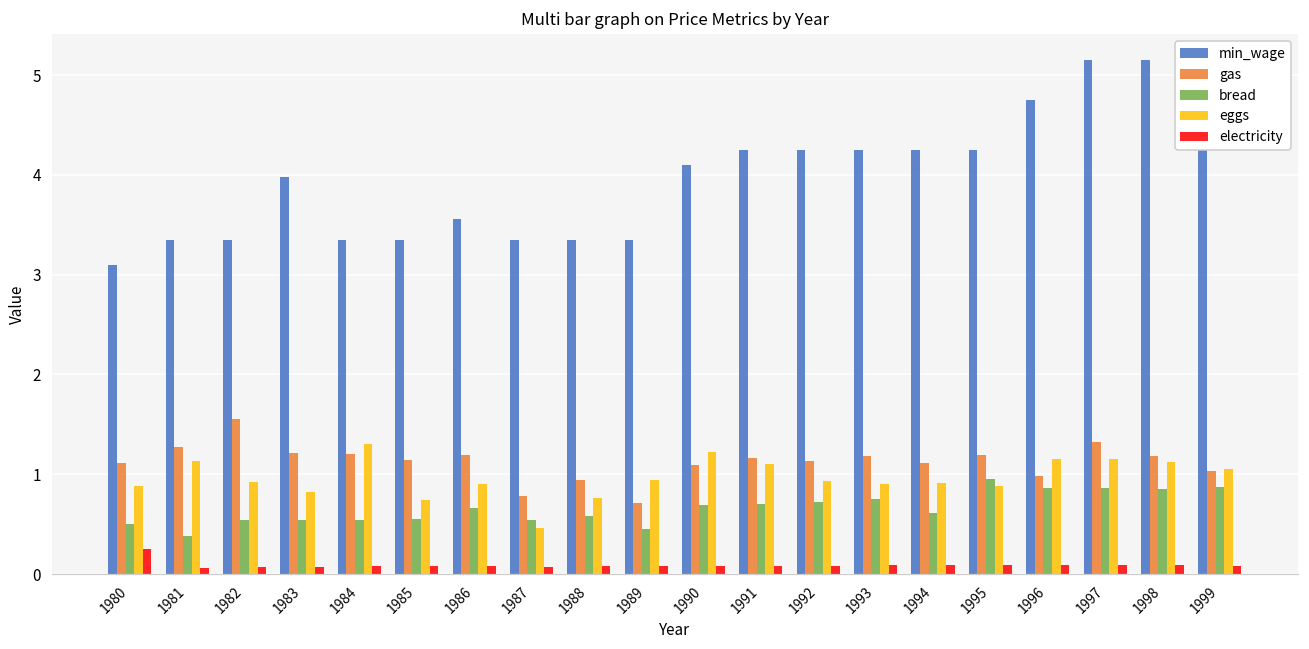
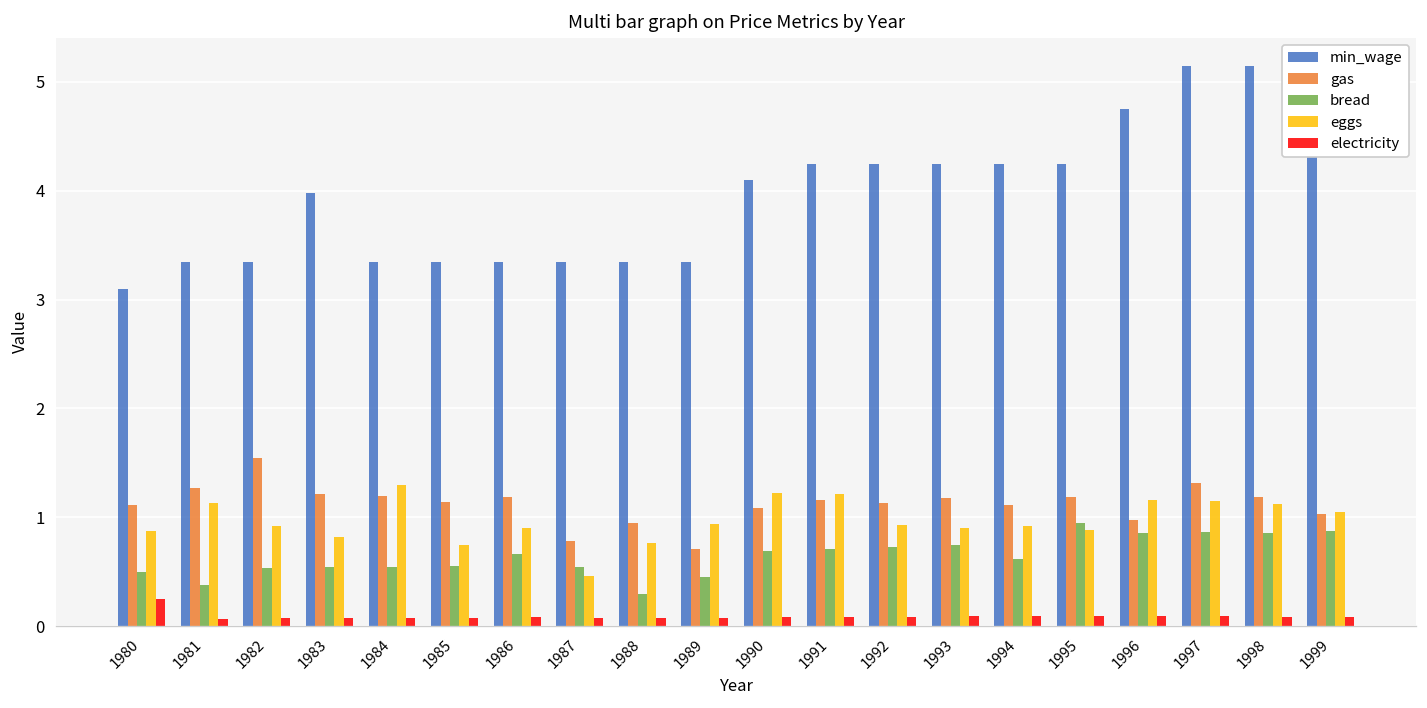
min_wage, 1986: 3.6 -> 3.4
bread, 1988: 0.6 -> 0.3
eggs, 1991: 1.1 -> 1.2
